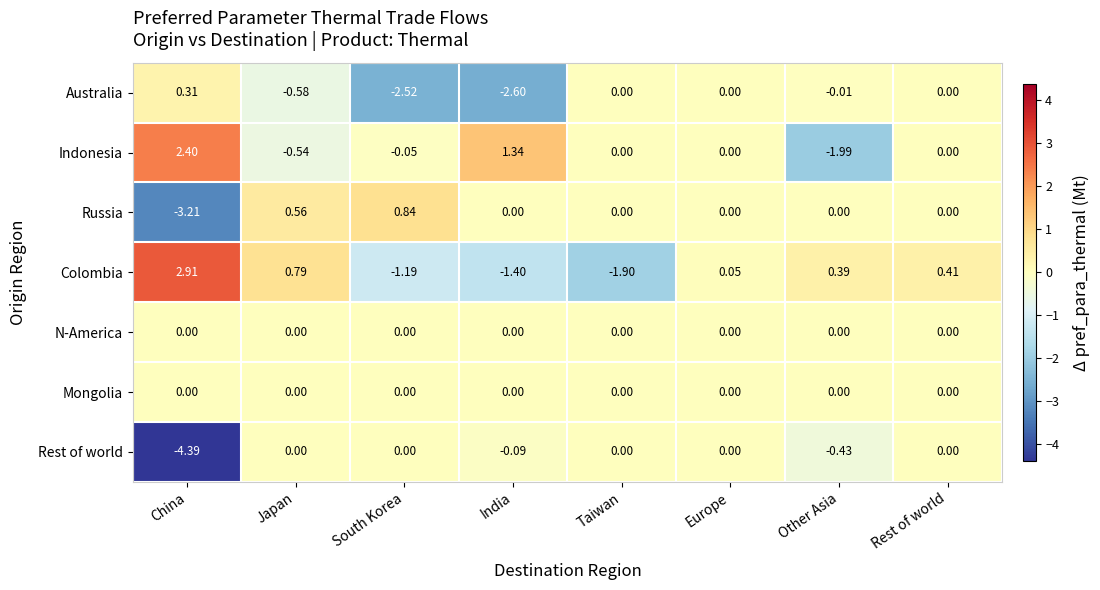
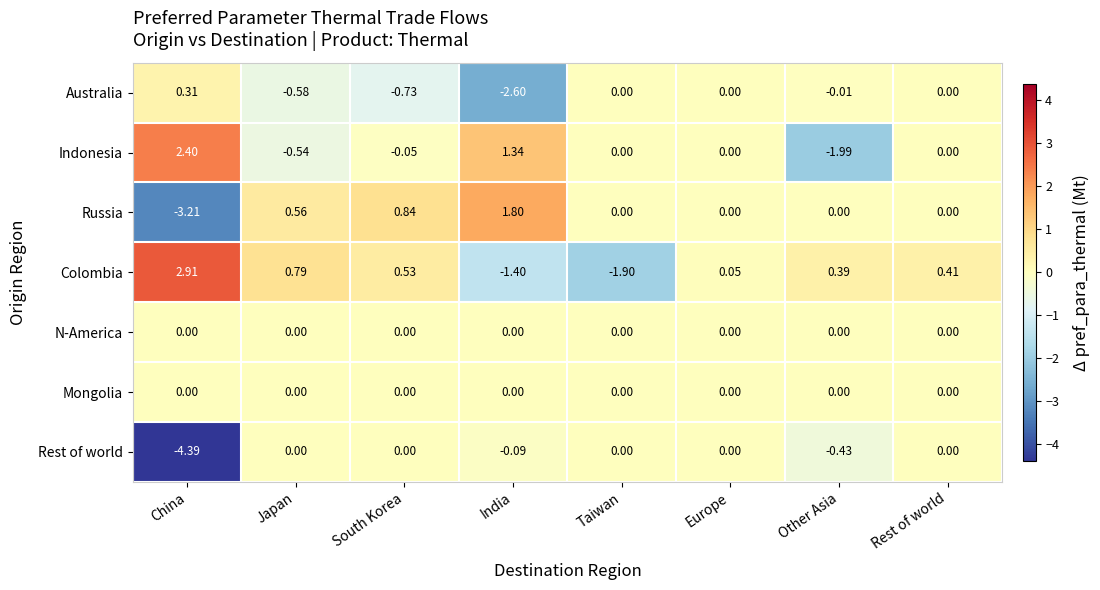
Australia, South Korea: -2.52 -> -0.73
Russia, India: 0.00 -> 1.80
Colombia, South Korea: -1.19 -> 0.53
